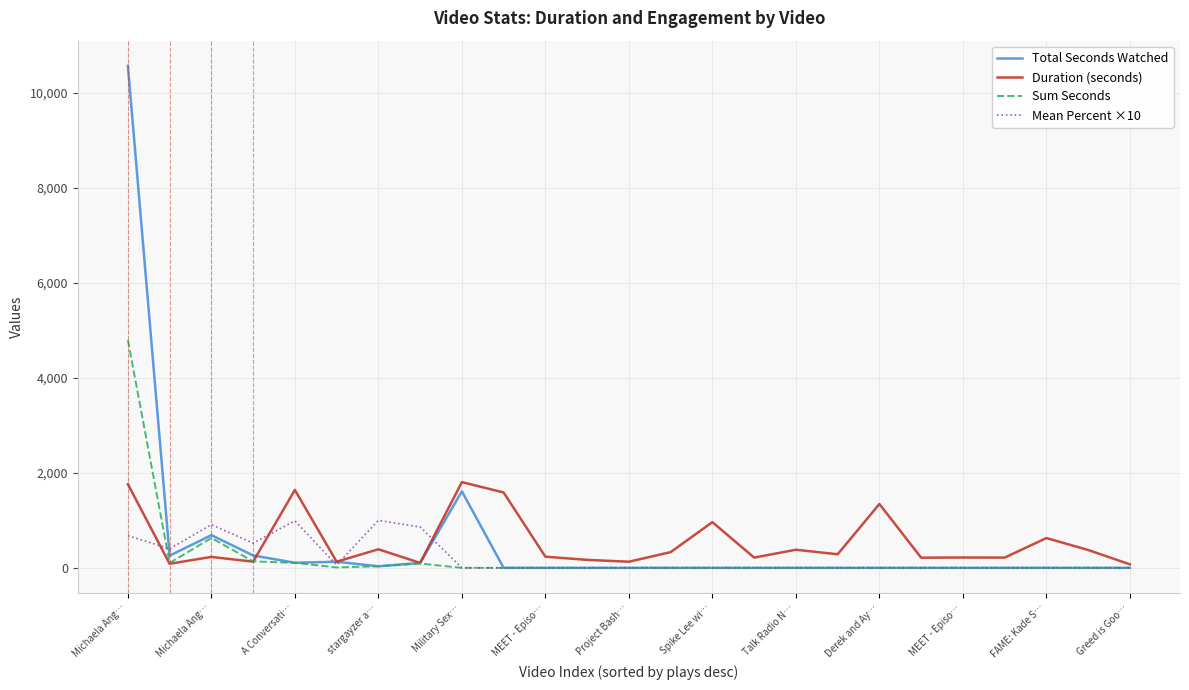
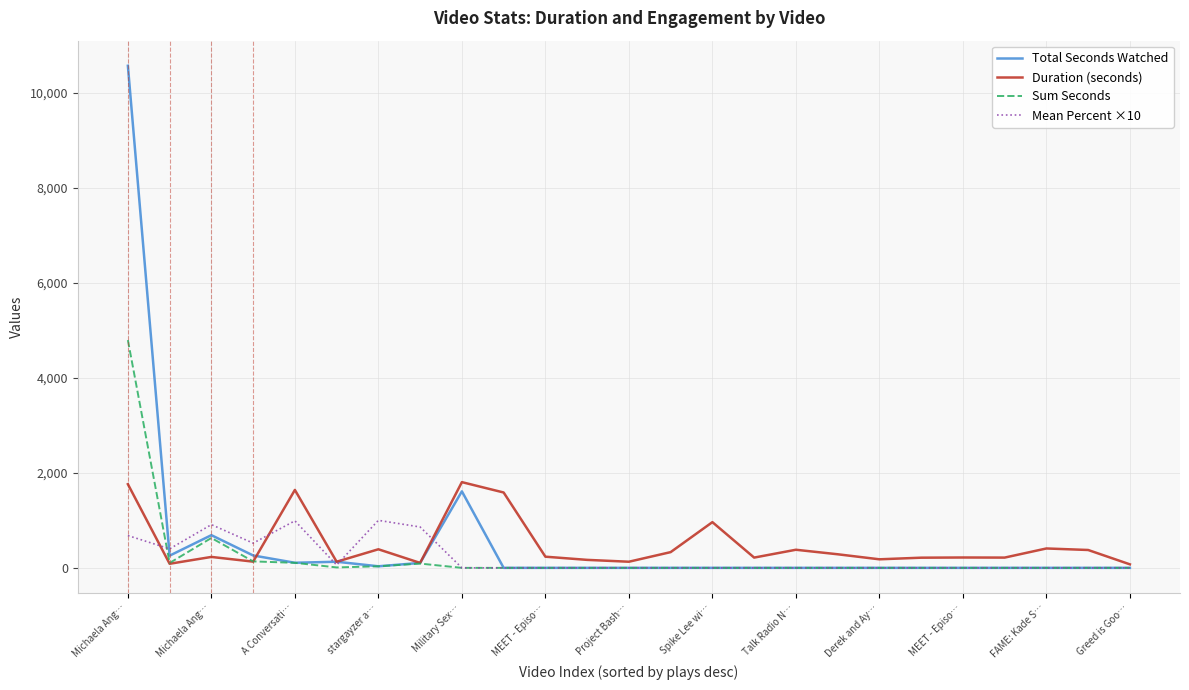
Duration (seconds), Derek and Ay…: 1,300 -> 200
Duration (seconds), FAME: Kade S…: 600 -> 400
